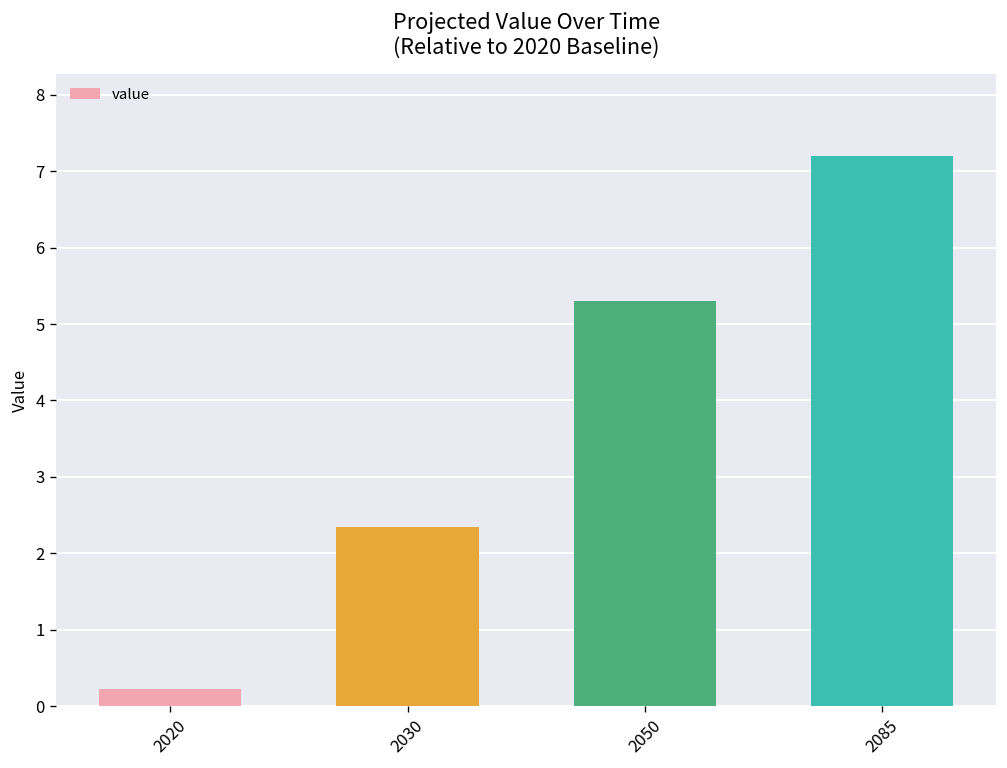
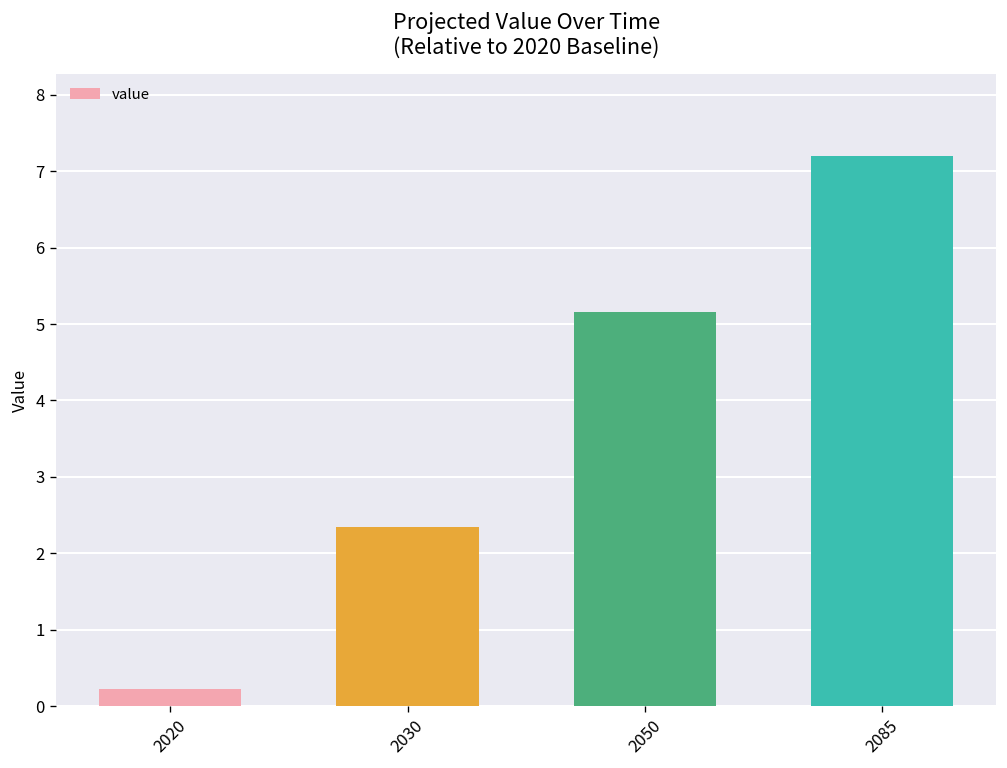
2050: 5.3 -> 5.2
